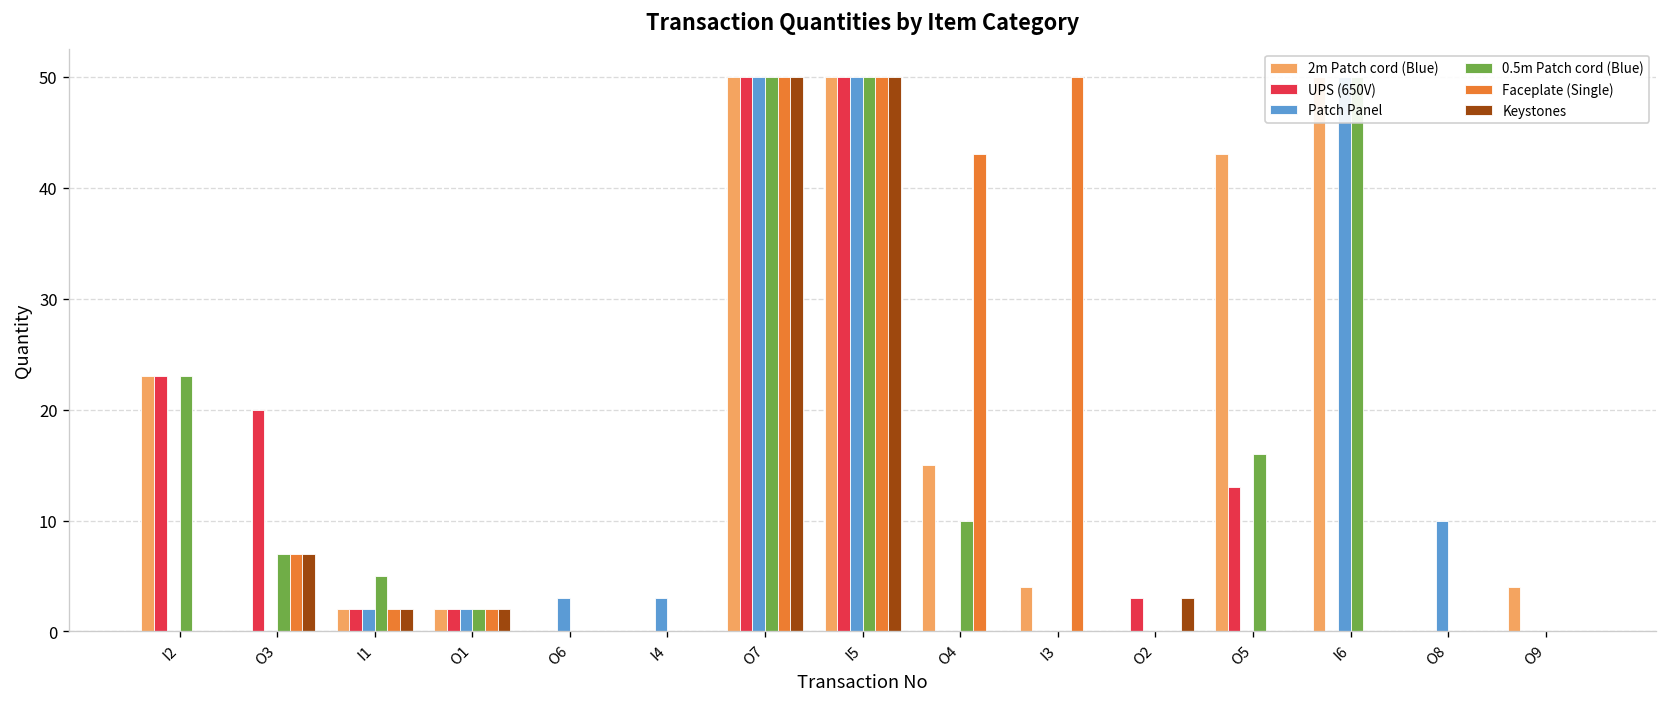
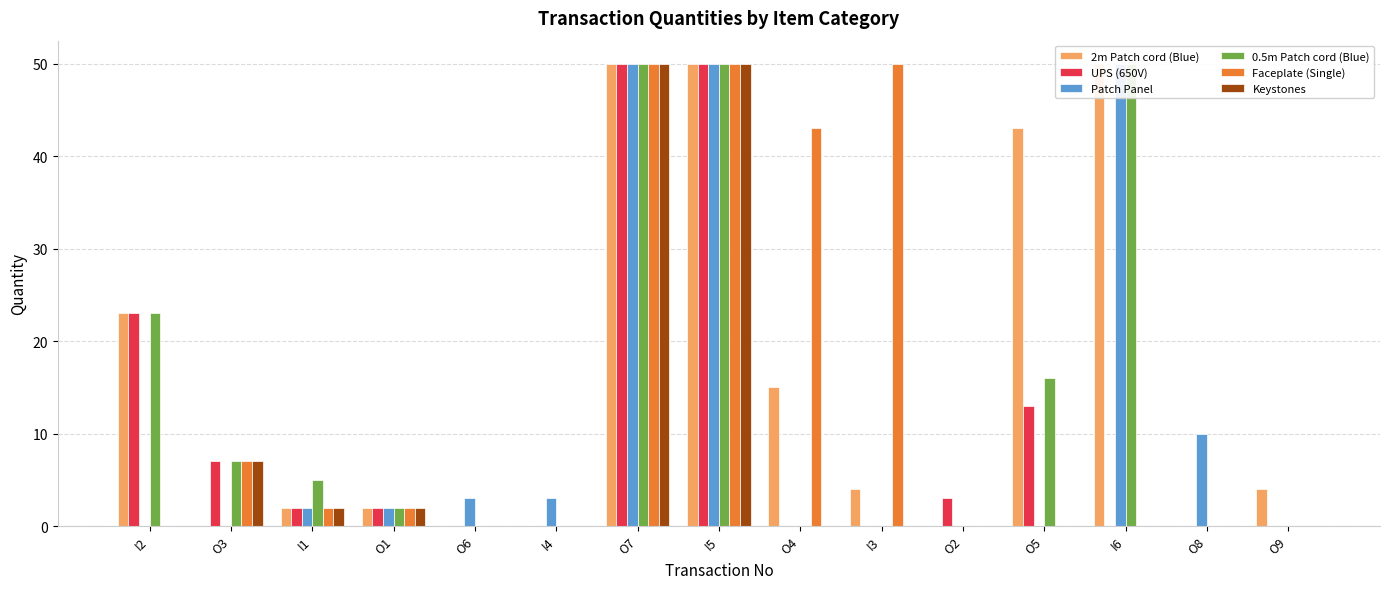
UPS (650V), O3: 20 -> 7
0.5m Patch cord (Blue), O4: 10 -> 0
Keystones, O2: 3 -> 0
